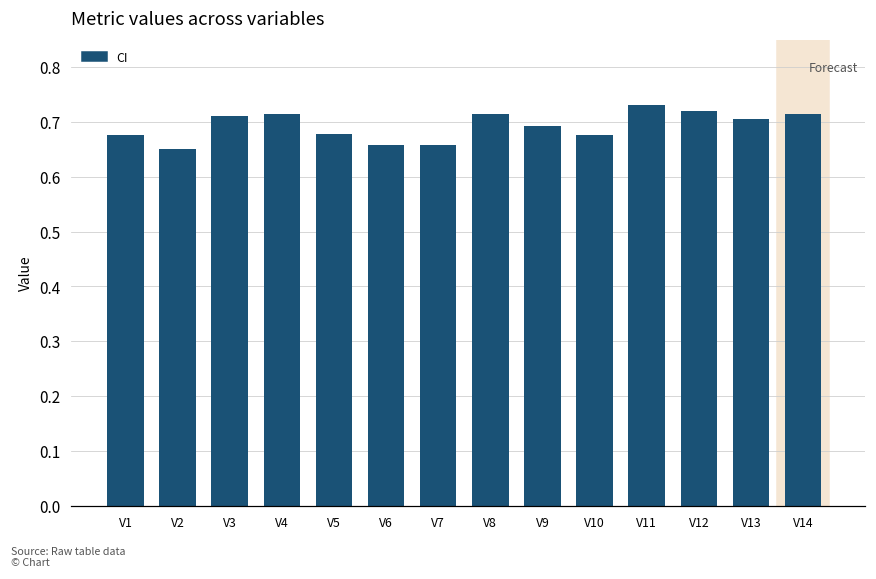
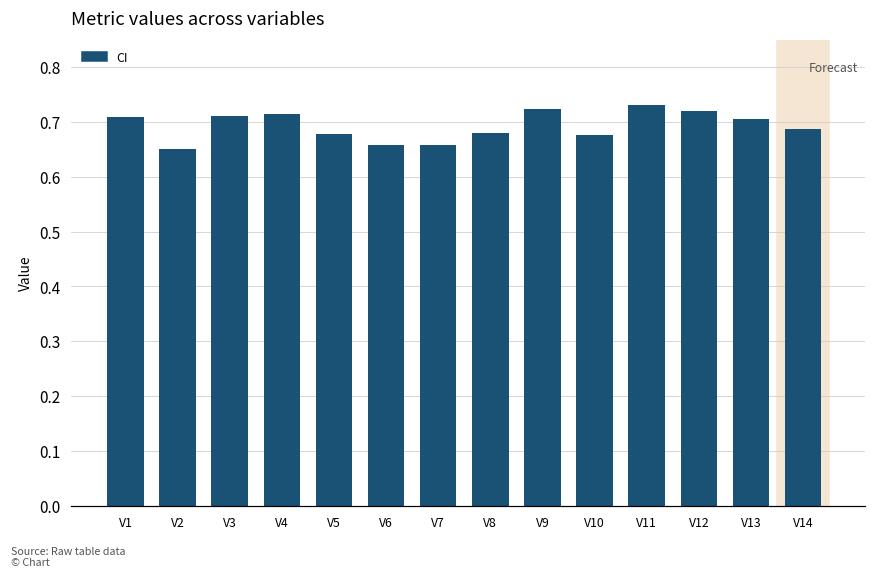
V1: 0.68 -> 0.71
V8: 0.71 -> 0.68
V9: 0.69 -> 0.72
V14: 0.71 -> 0.69
